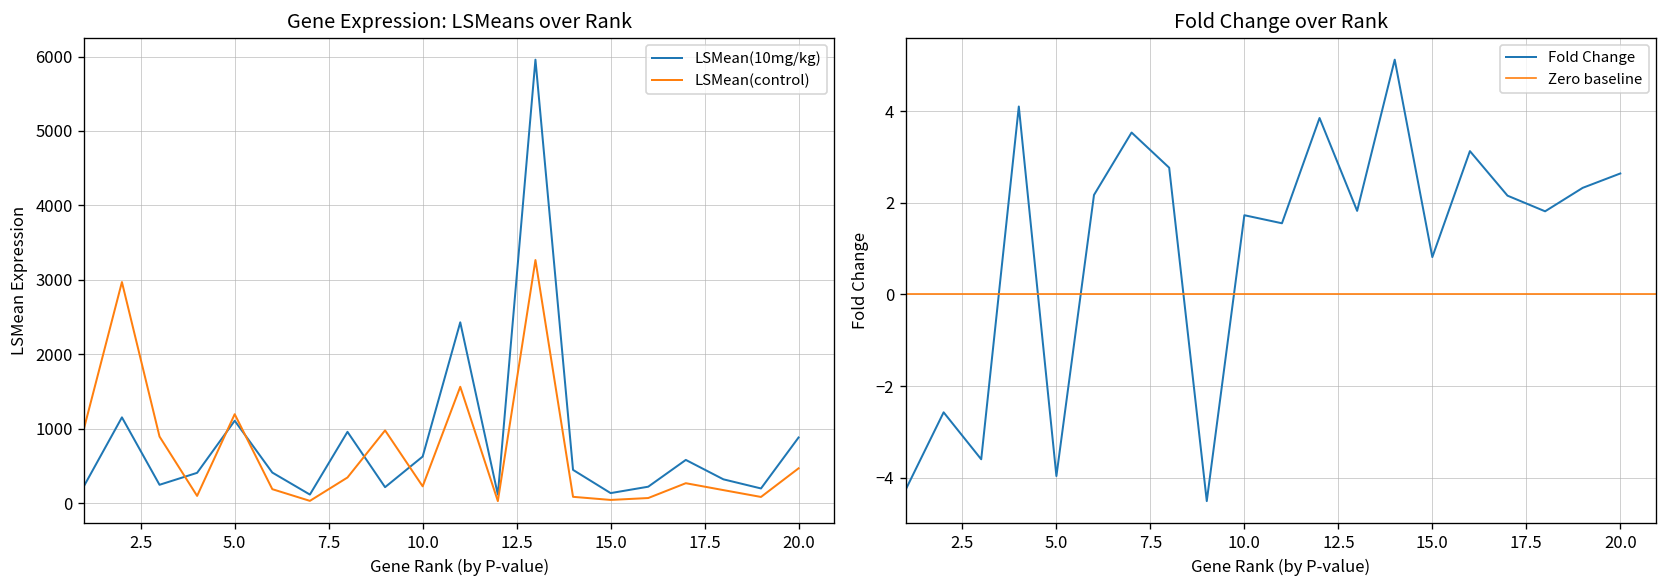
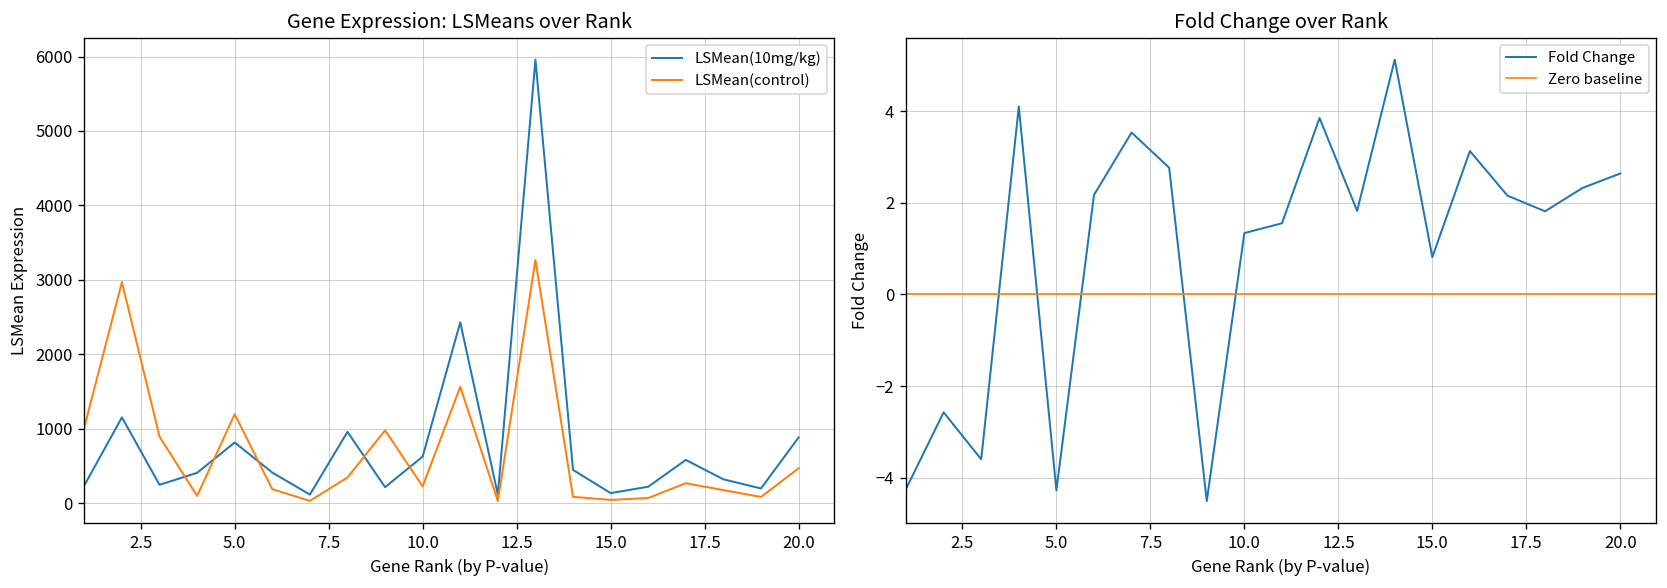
Gene Expression: LSMeans over Rank, LSMean(10mg/kg), 5.0: 1100 -> 800
Fold Change over Rank, 5.0: -4.0 -> -4.3
Fold Change over Rank, 10.0: 1.7 -> 1.3
